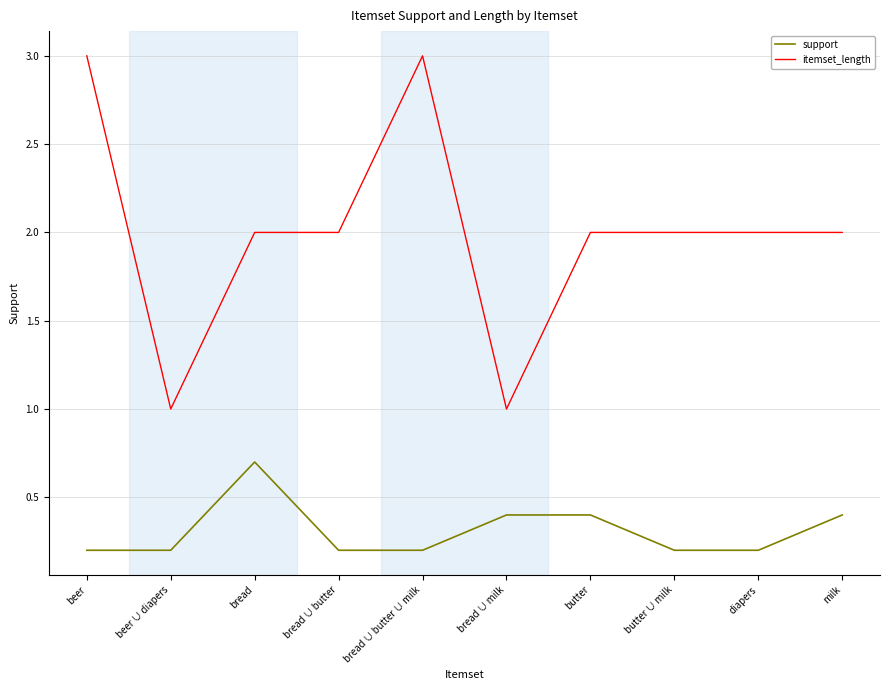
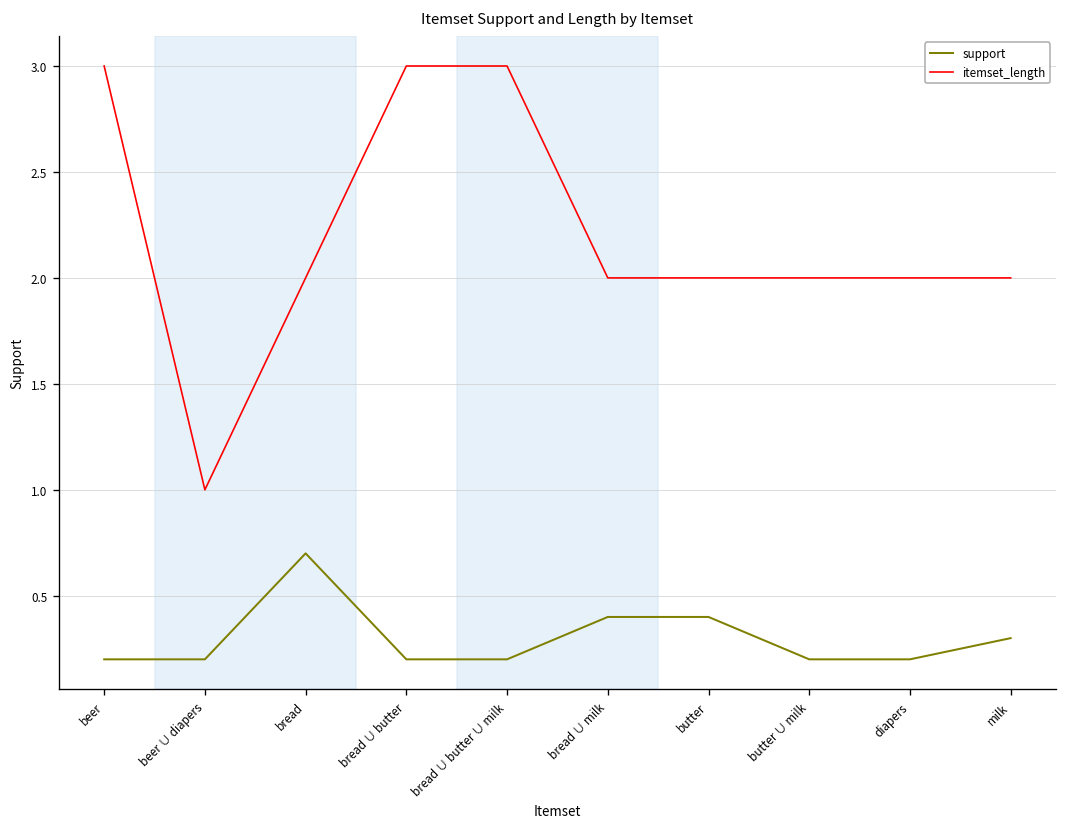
itemset_length, bread ∪ butter: 2 -> 3
itemset_length, bread ∪ milk: 1 -> 2
support, milk: 0.4 -> 0.3
